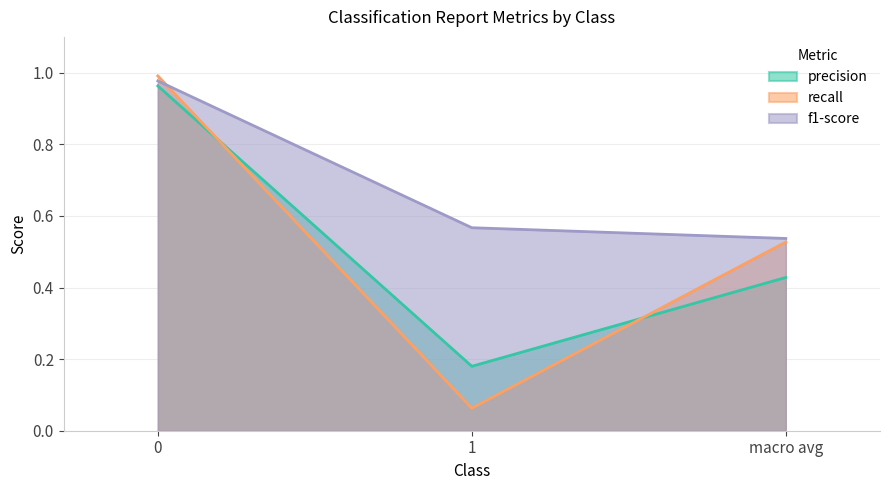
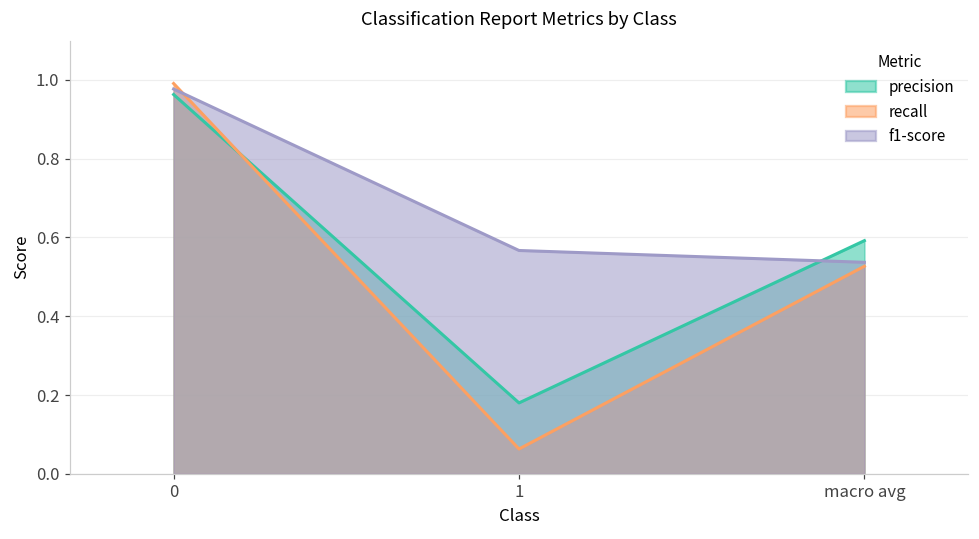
precision, macro avg: 0.43 -> 0.59
